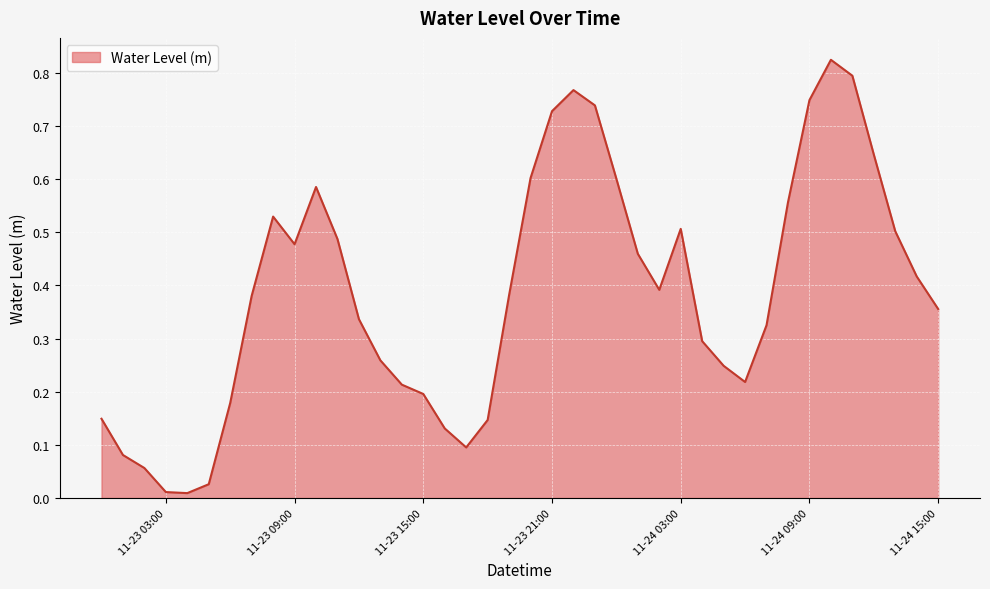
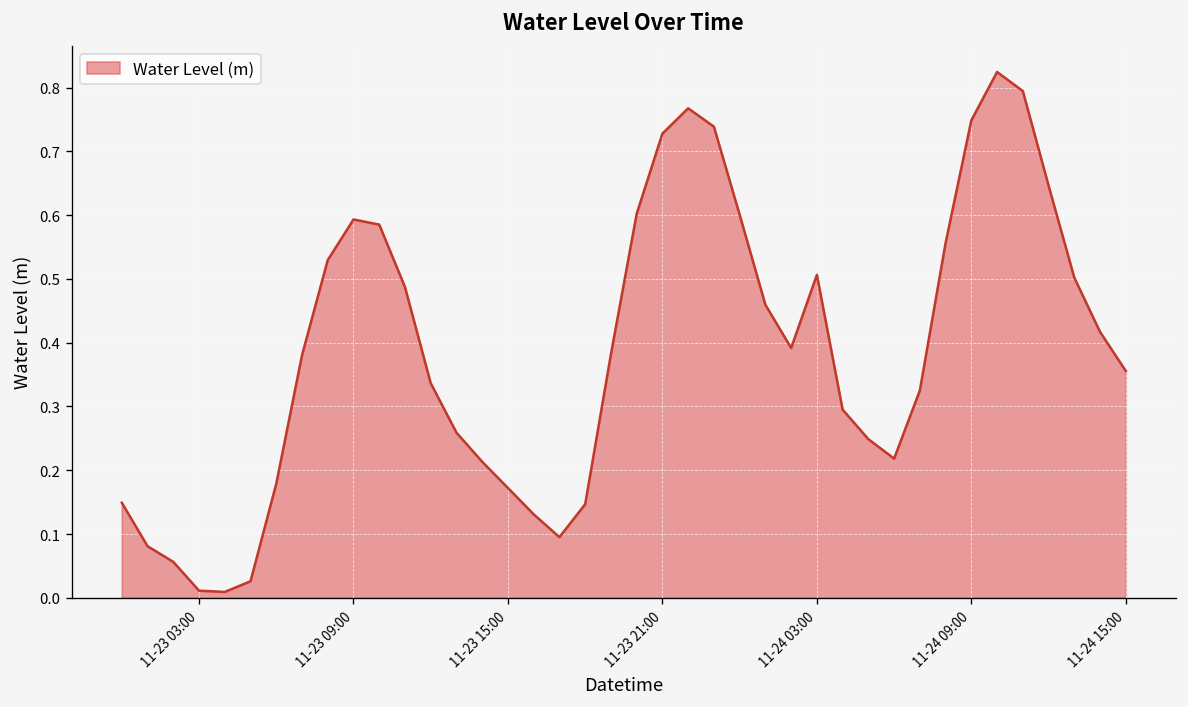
11-23 09:00: 0.48 -> 0.59
11-23 15:00: 0.20 -> 0.17
